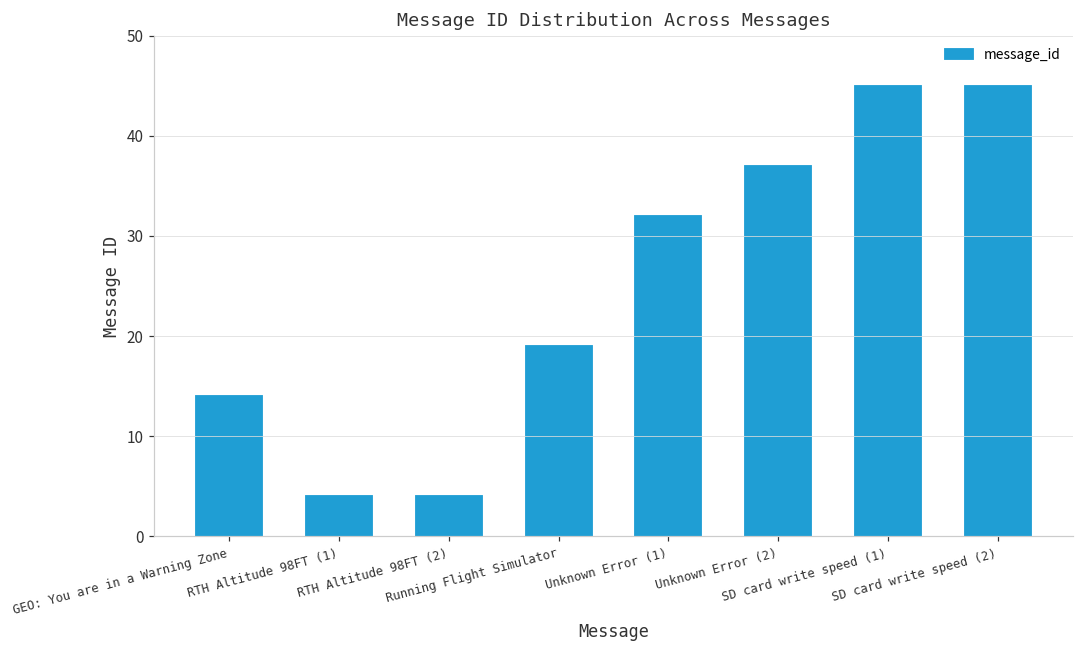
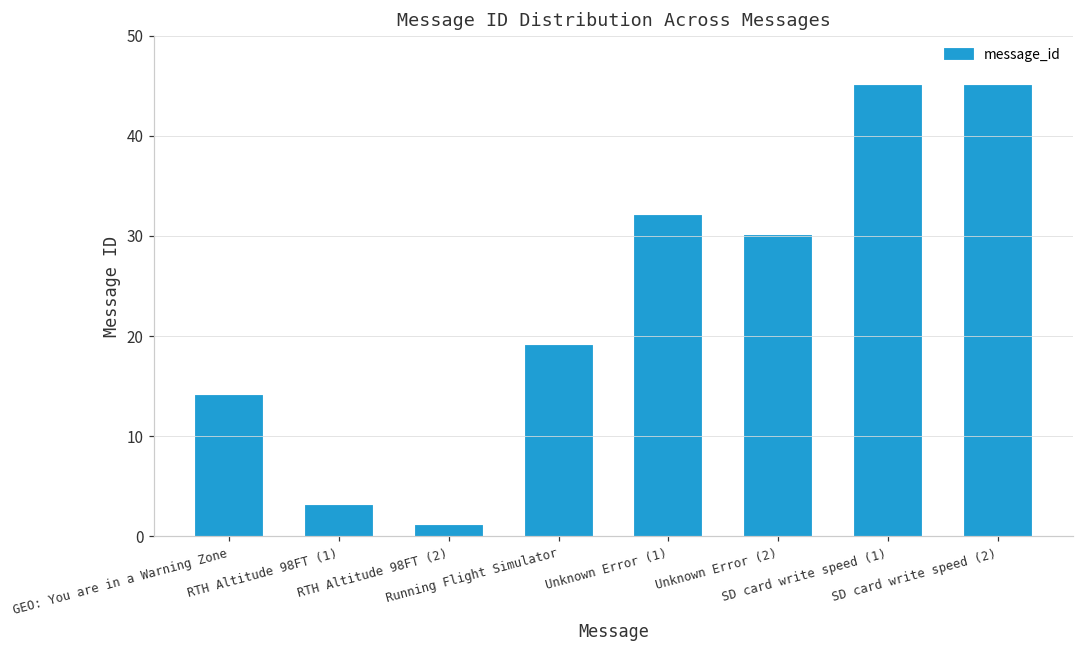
RTH Altitude 98FT (1): 4 -> 3
RTH Altitude 98FT (2): 4 -> 1
Unknown Error (2): 37 -> 30
